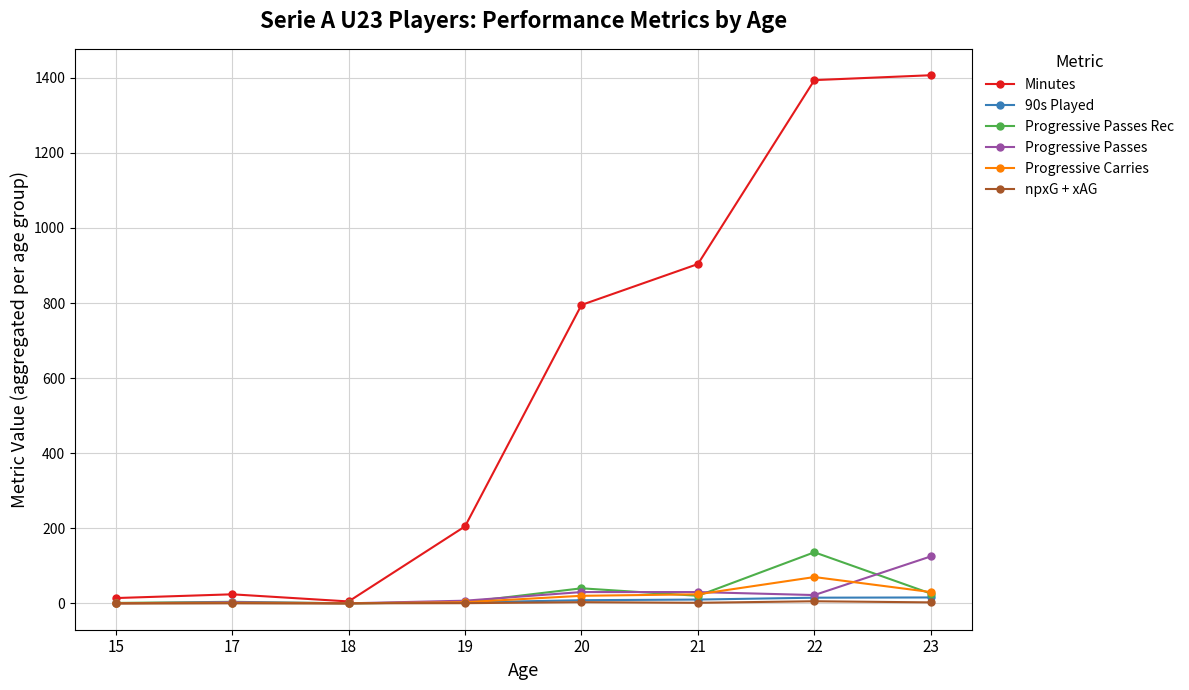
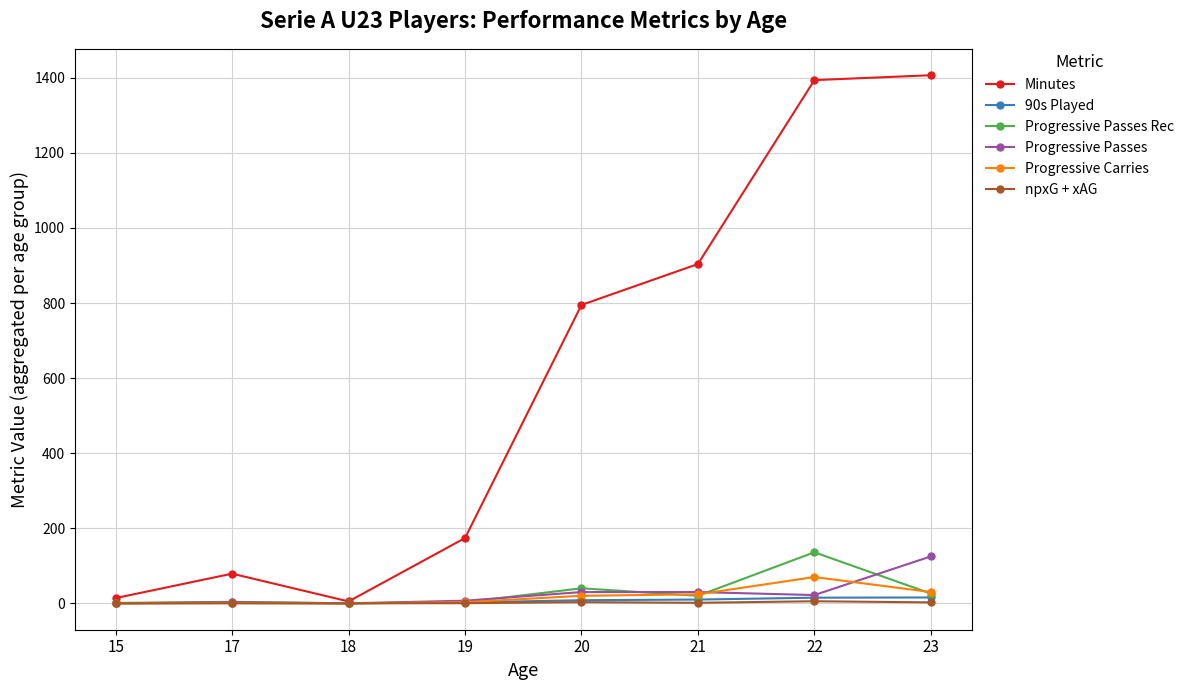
Minutes, 17: 20 -> 80
Minutes, 19: 210 -> 170
